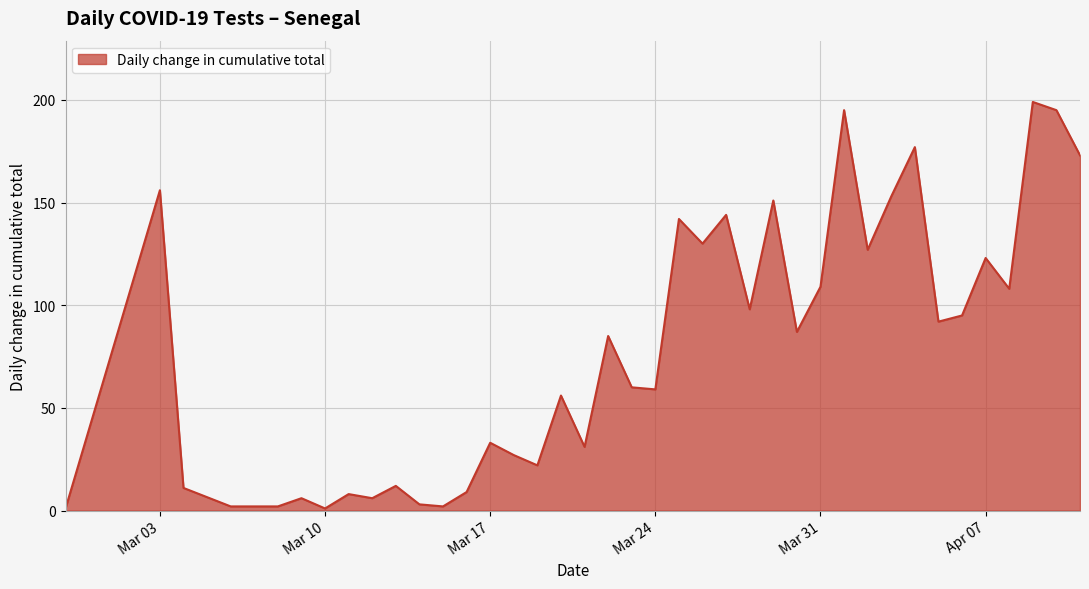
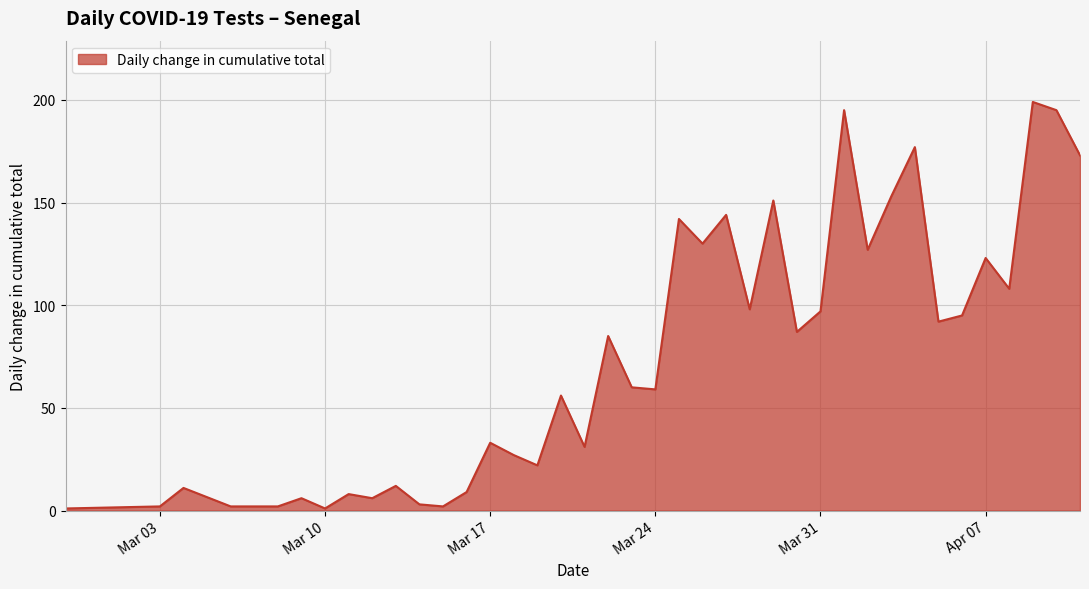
Mar 03: 156 -> 2
Mar 31: 109 -> 97
